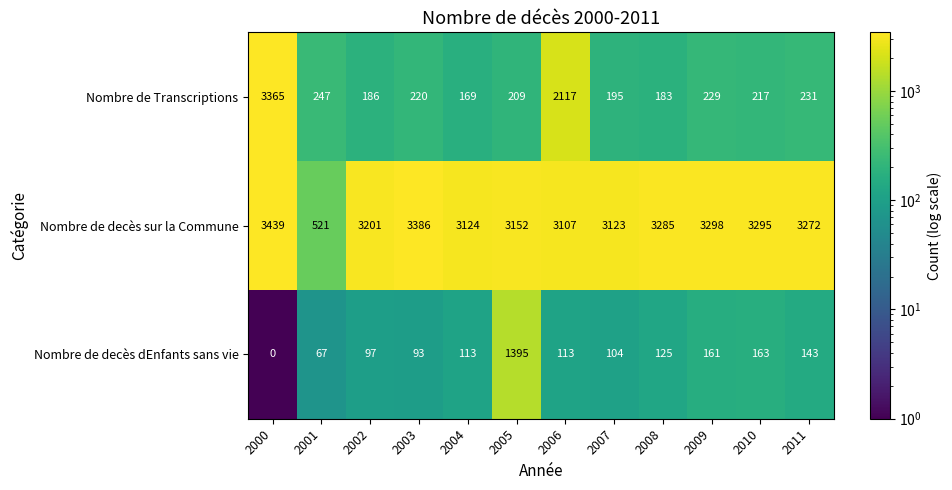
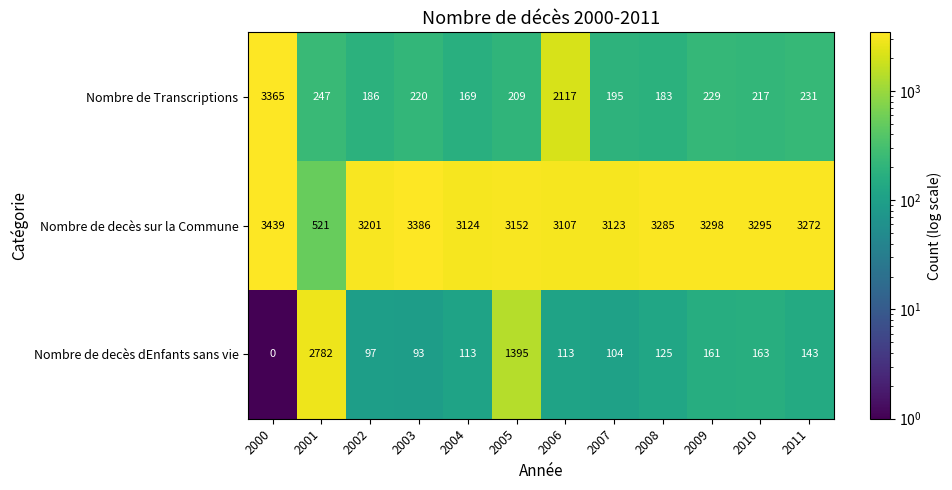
Nombre de decès dEnfants sans vie, 2001: 67 -> 2782
